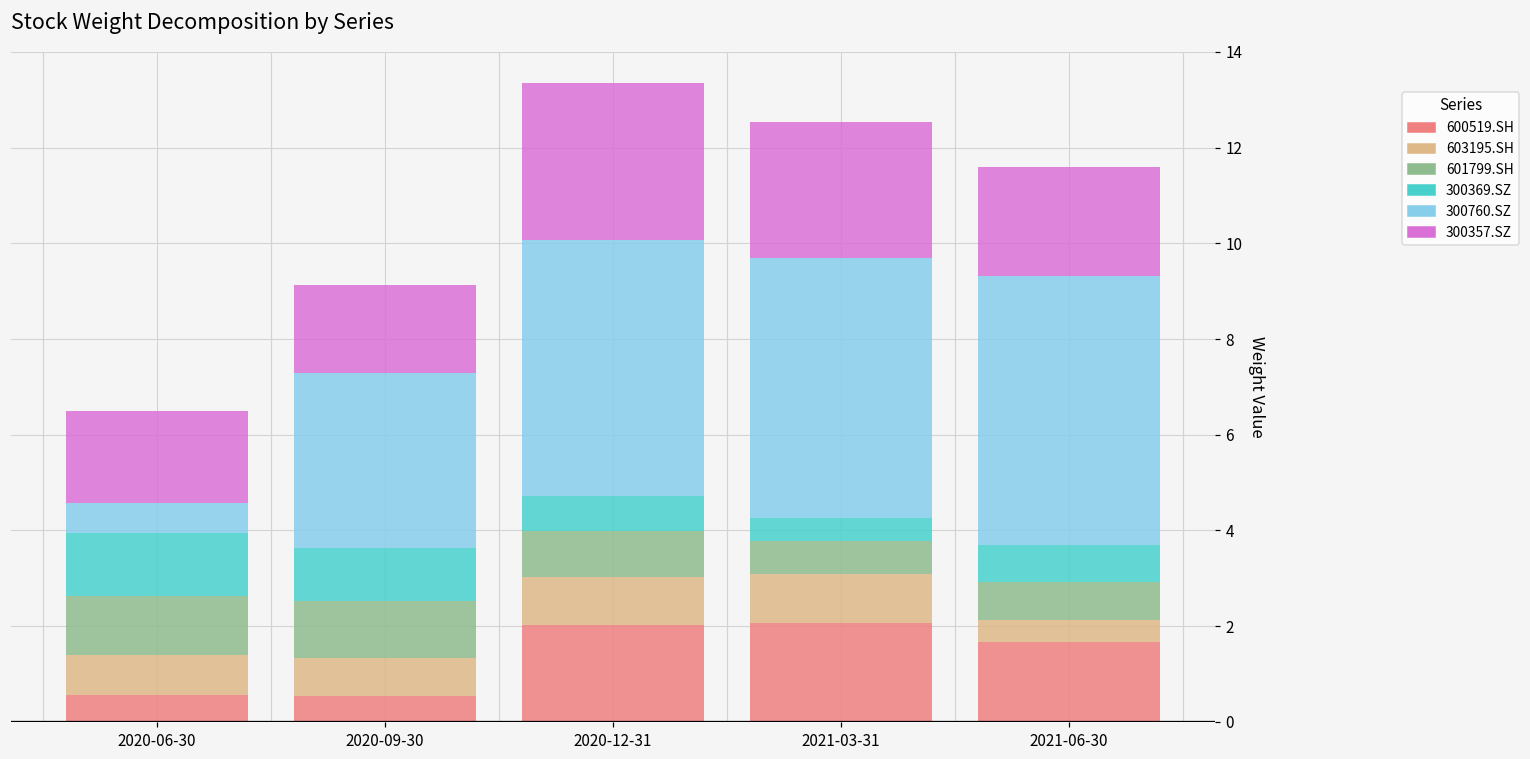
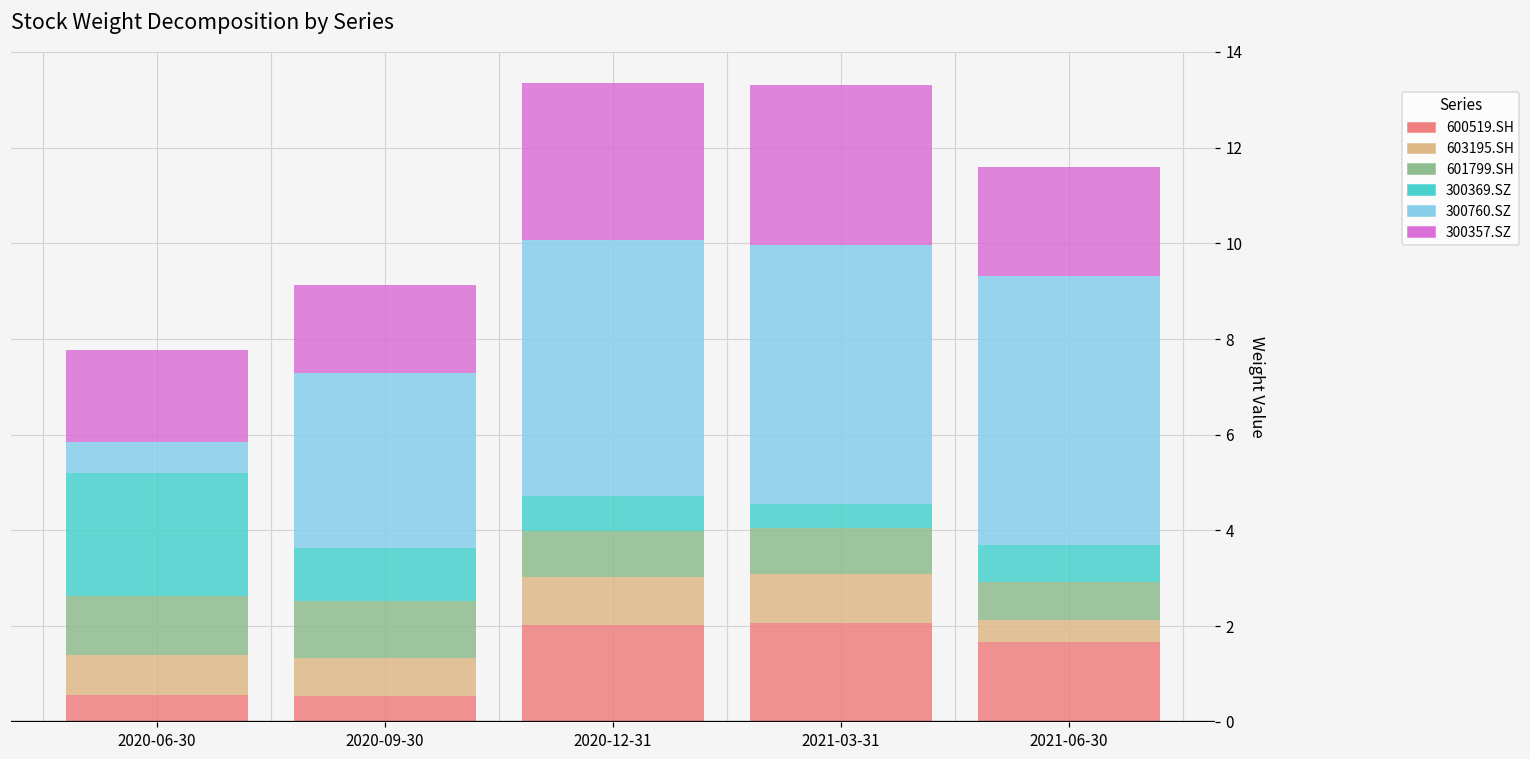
300369.SZ, 2020-06-30: 1.3 -> 2.6
601799.SH, 2021-03-31: 0.7 -> 1.0
300357.SZ, 2021-03-31: 2.8 -> 3.3
